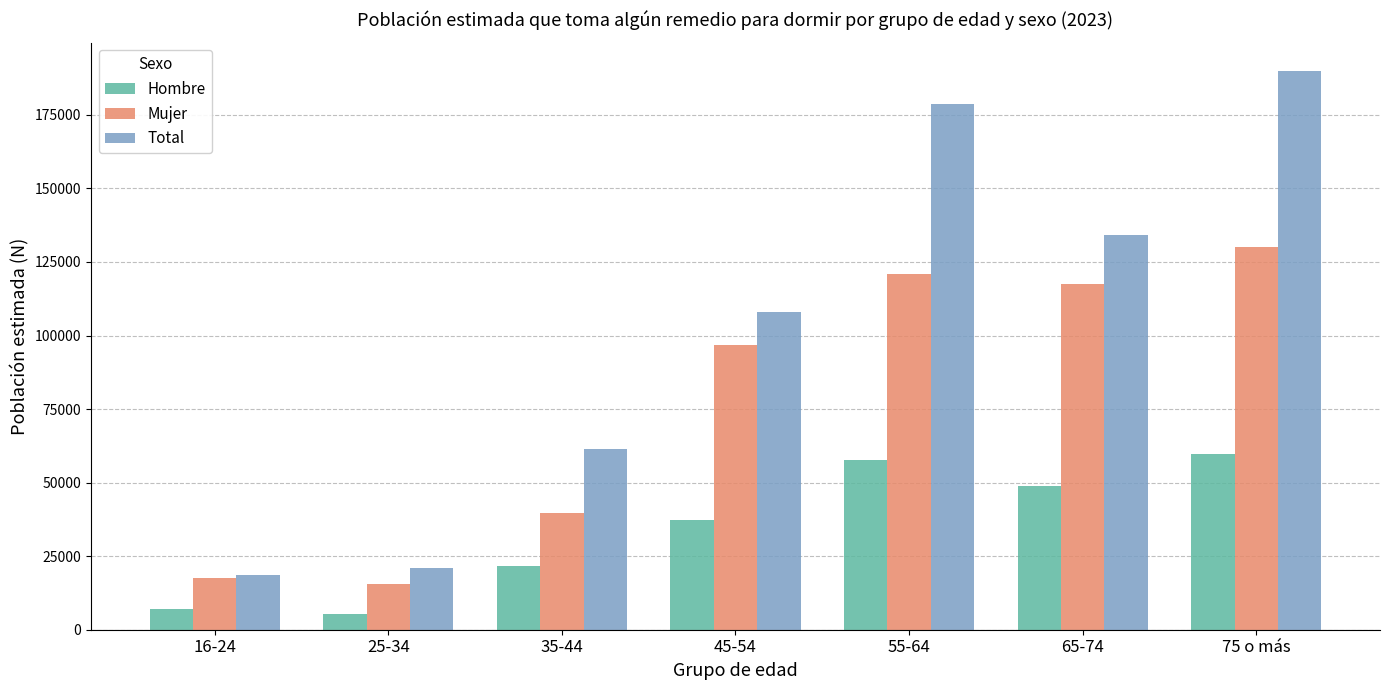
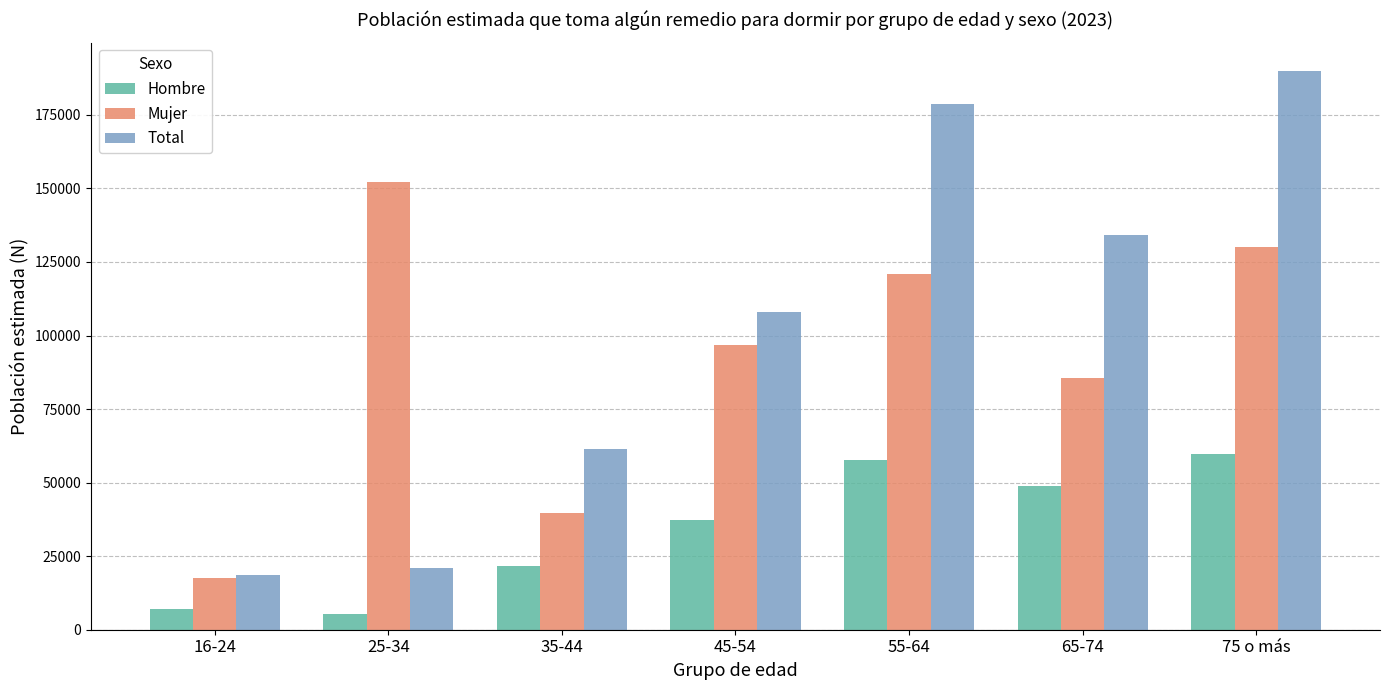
Mujer, 25-34: 15000 -> 152000
Mujer, 65-74: 118000 -> 85000
